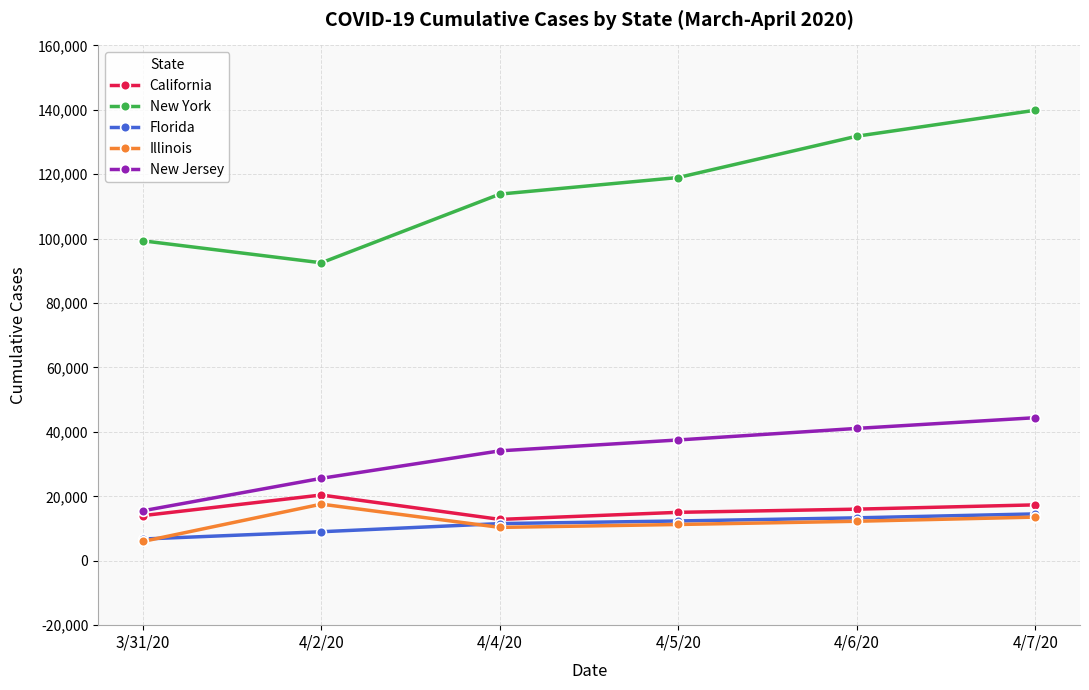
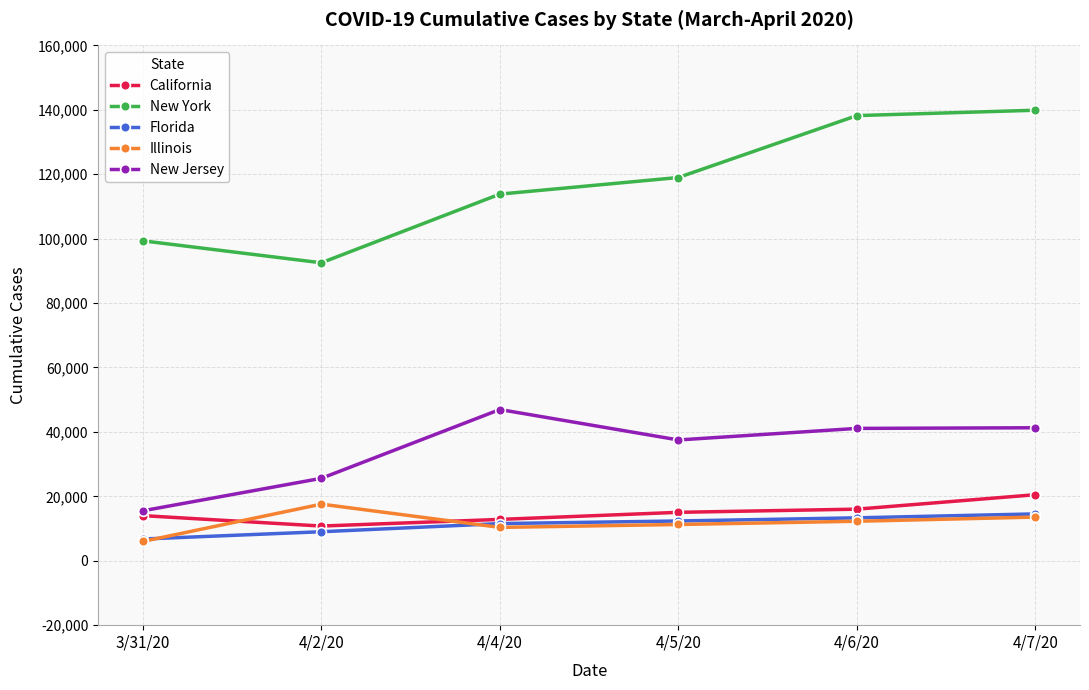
California, 4/2/20: 20,000 -> 11,000
New Jersey, 4/4/20: 34,000 -> 47,000
New York, 4/6/20: 132,000 -> 138,000
California, 4/7/20: 17,000 -> 21,000
New Jersey, 4/7/20: 44,000 -> 41,000
